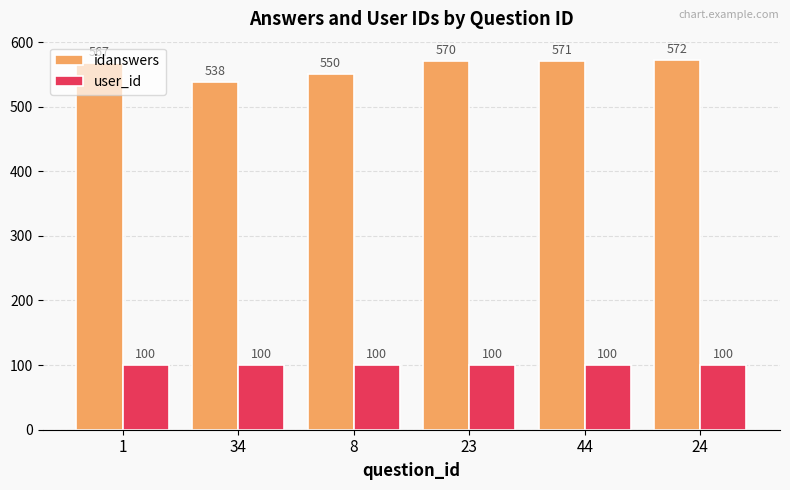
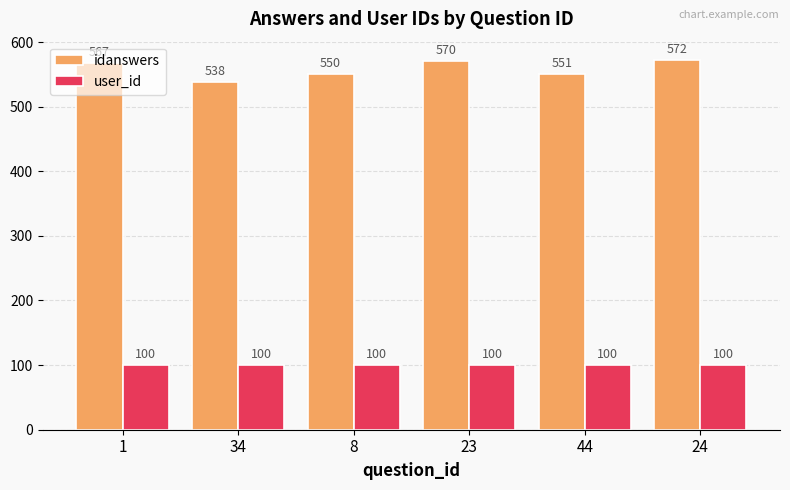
idanswers, 44: 571 -> 551
